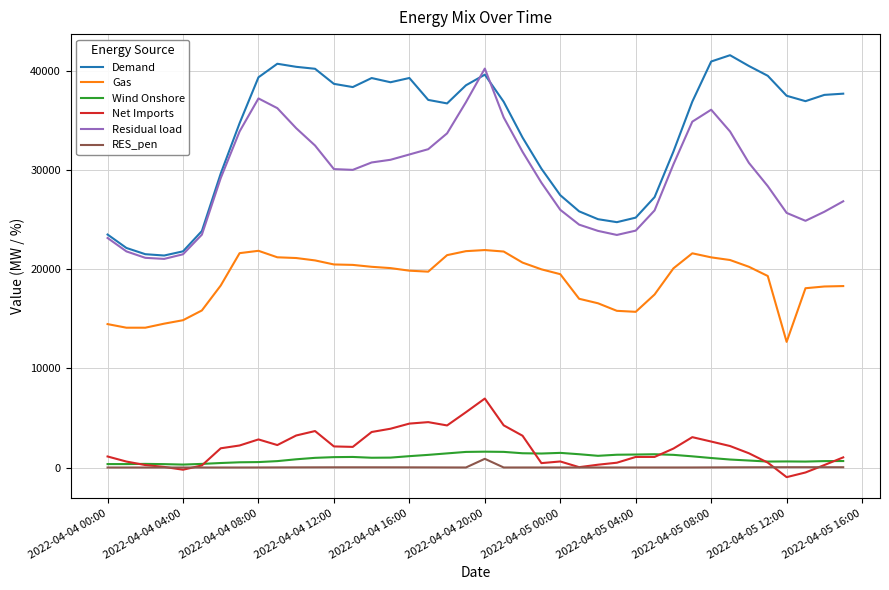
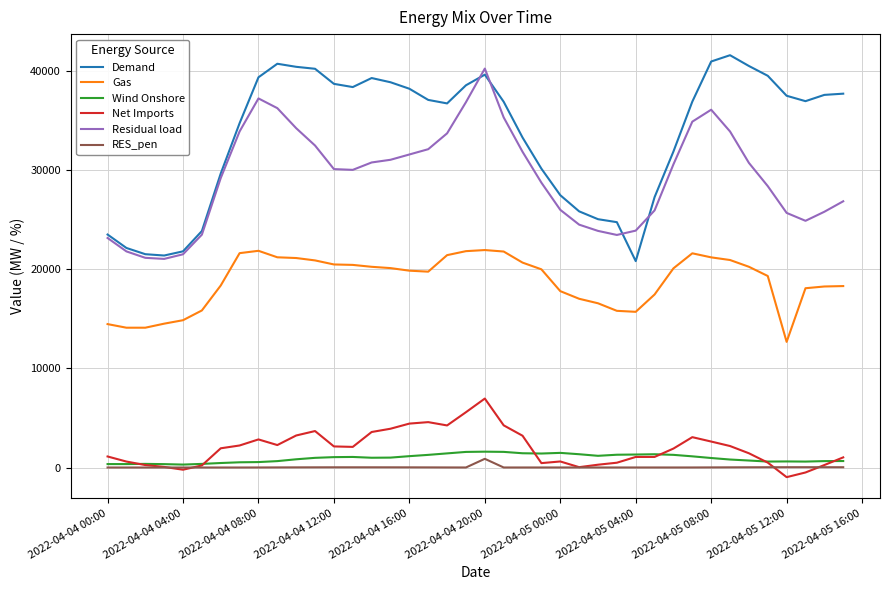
Demand, 2022-04-04 16:00: 39000 -> 38000
Gas, 2022-04-05 00:00: 20000 -> 18000
Demand, 2022-04-05 04:00: 25000 -> 21000
